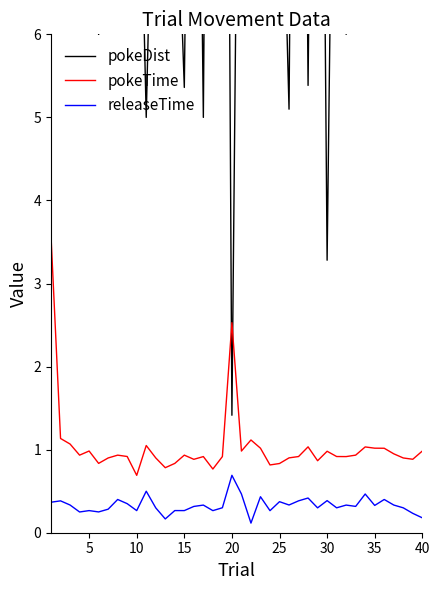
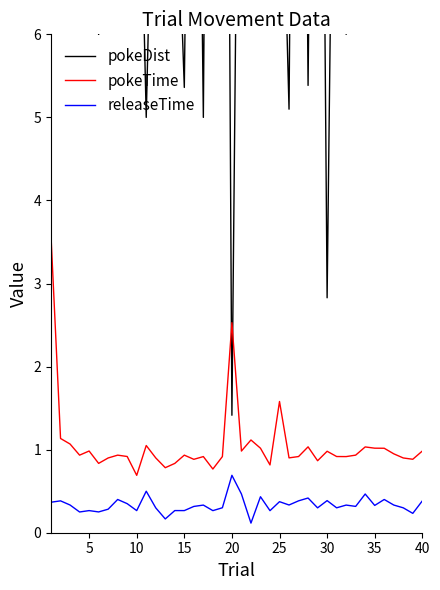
pokeTime, 25: 0.8 -> 1.6
pokeDist, 30: 3.3 -> 2.8
releaseTime, 40: 0.2 -> 0.4
